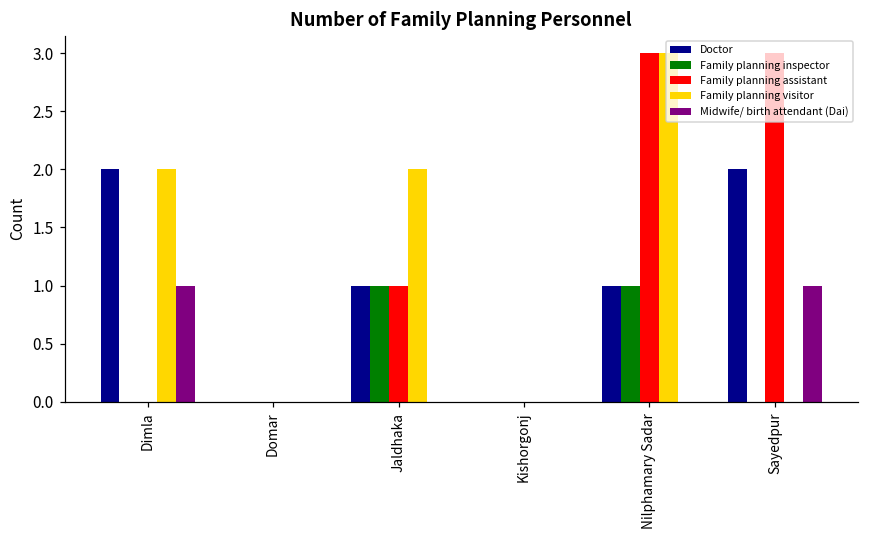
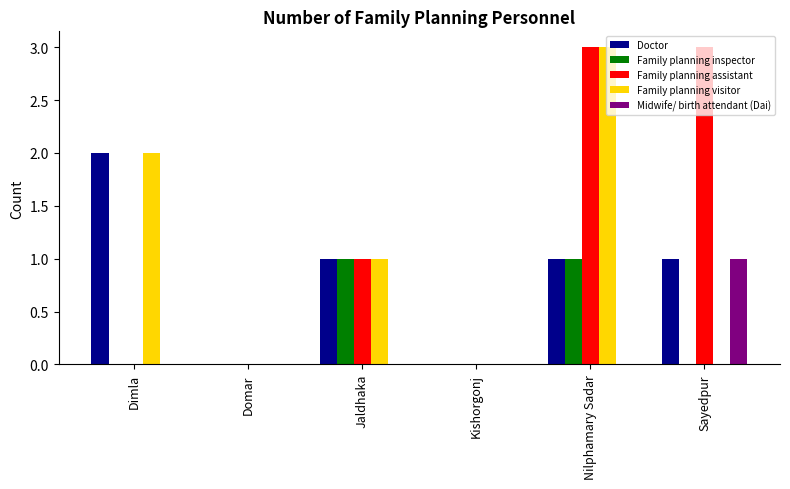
Midwife/ birth attendant (Dai), Dimla: 1 -> 0
Family planning visitor, Jaldhaka: 2 -> 1
Doctor, Sayedpur: 2 -> 1
